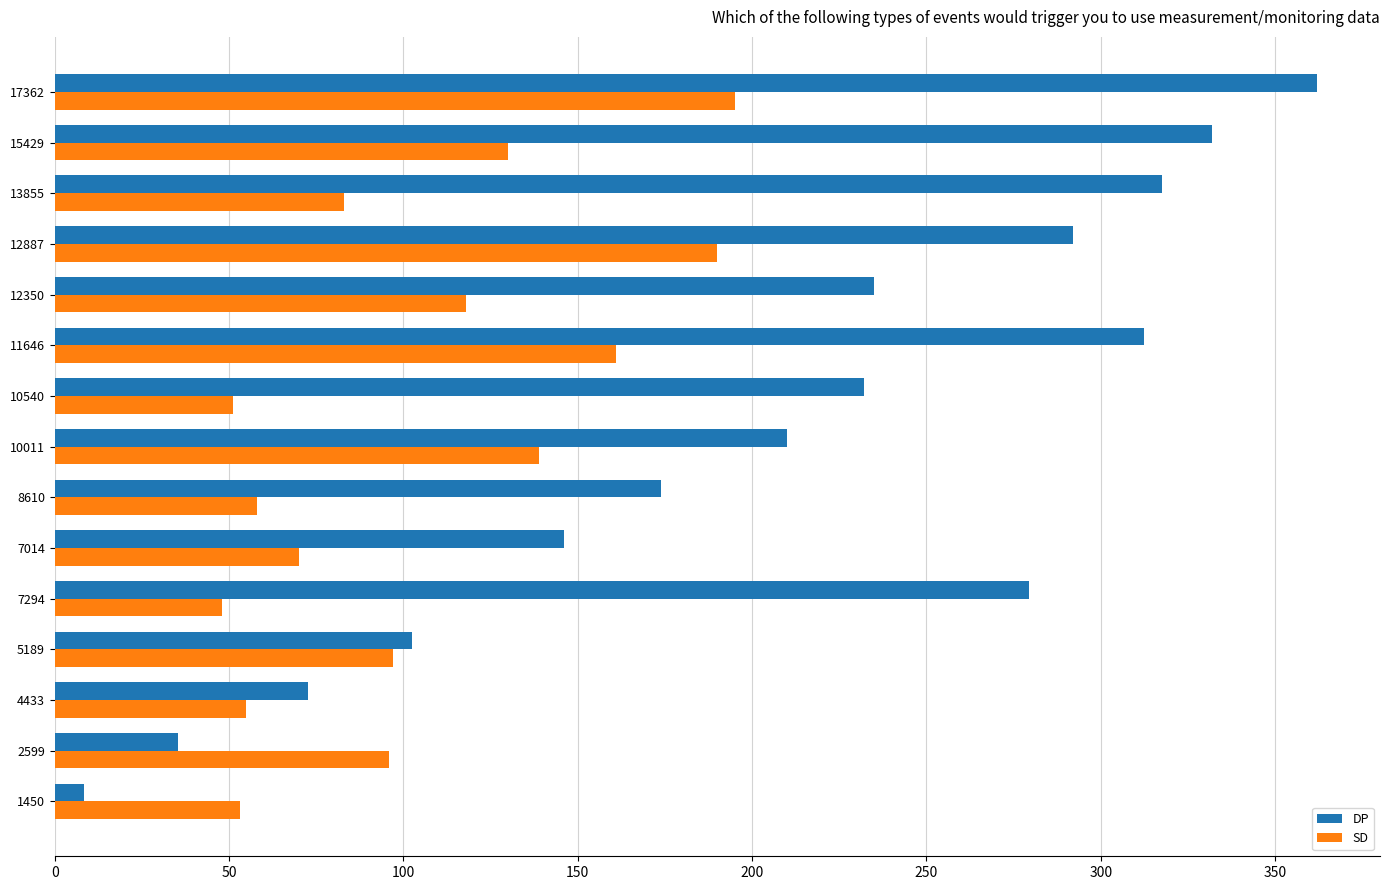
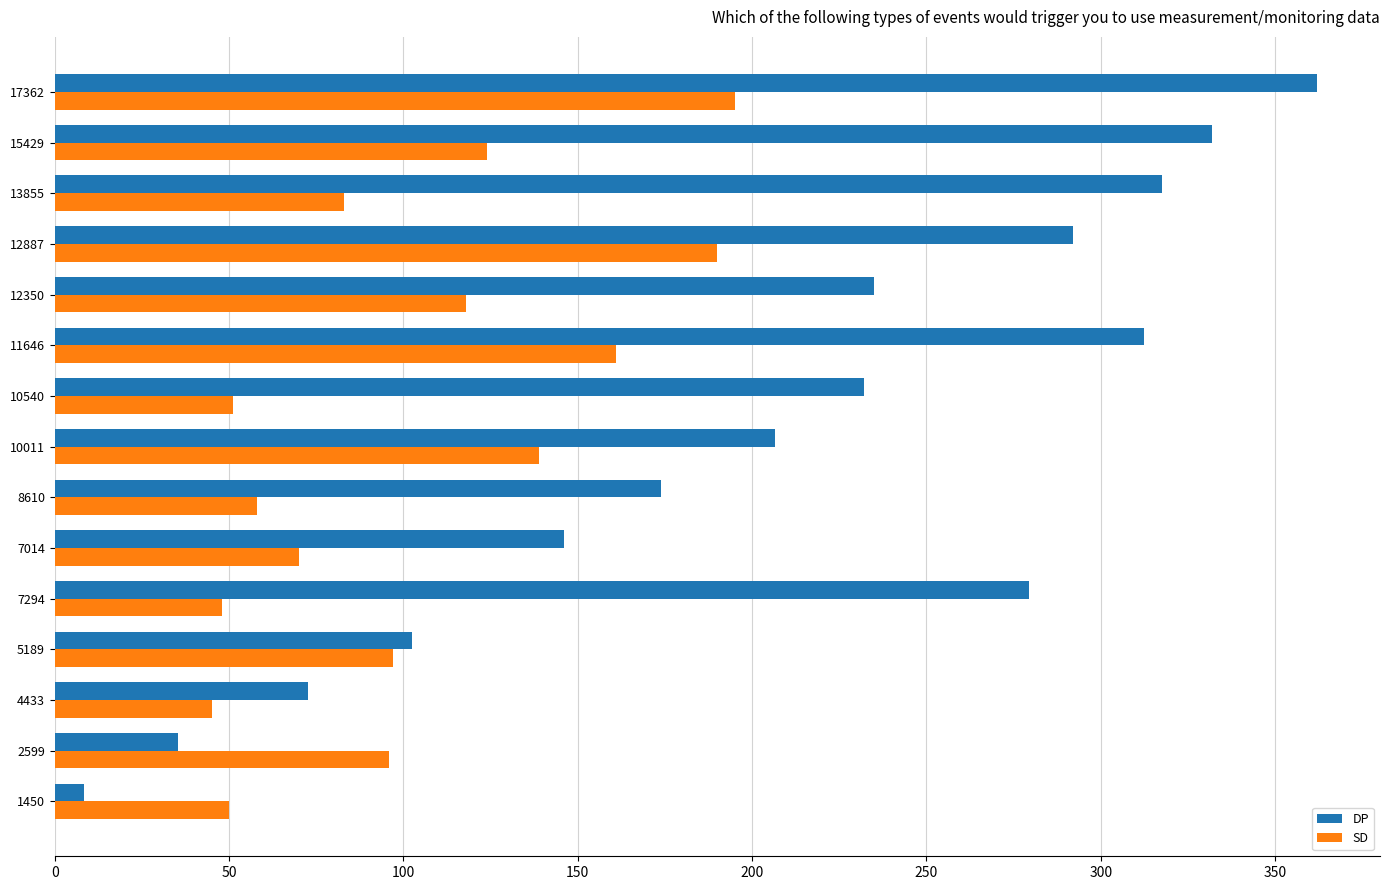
SD, 15429: 130 -> 124
DP, 10011: 210 -> 207
SD, 4433: 55 -> 45
SD, 1450: 53 -> 50
